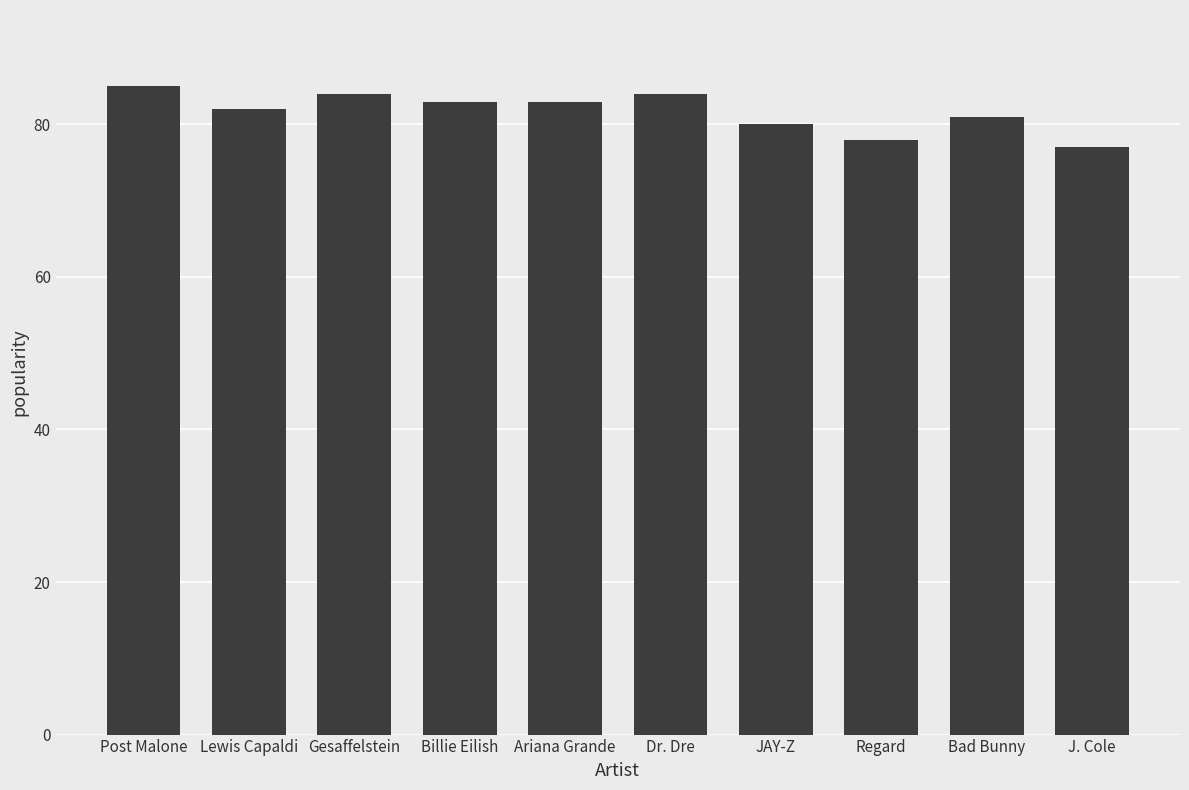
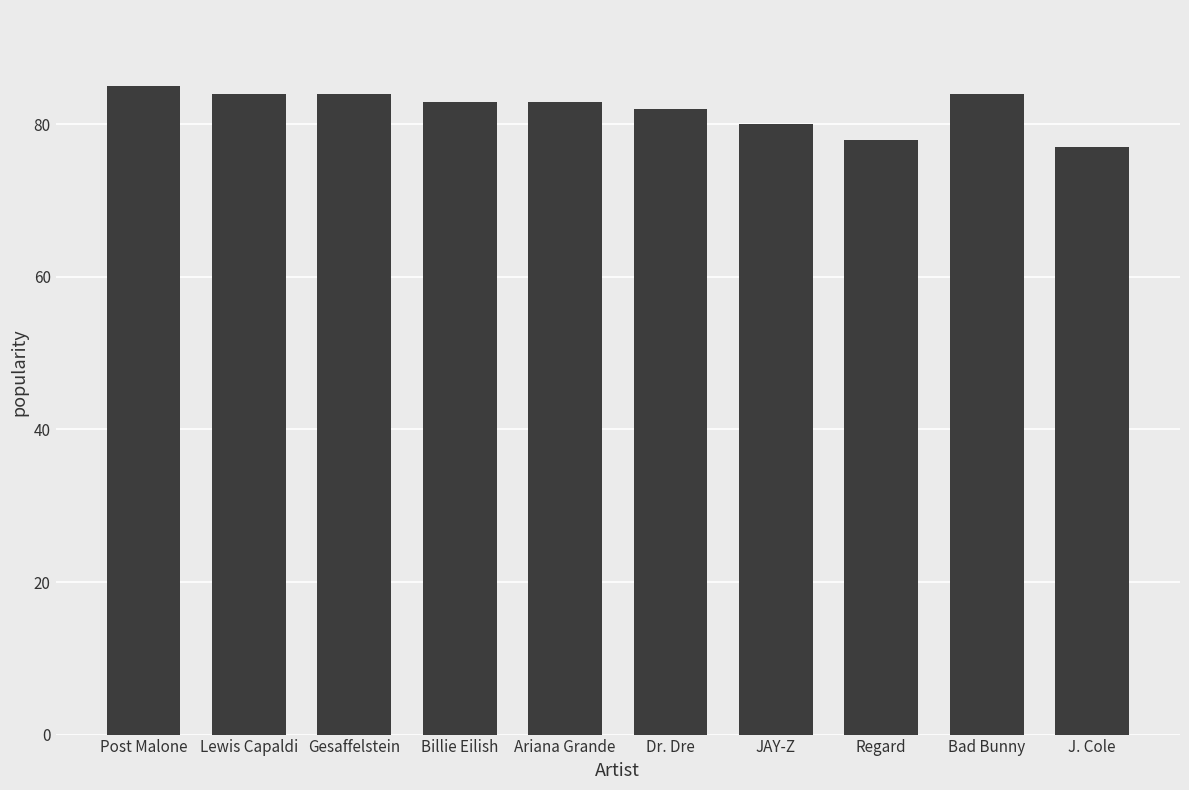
Lewis Capaldi: 82 -> 84
Dr. Dre: 84 -> 82
Bad Bunny: 81 -> 84
